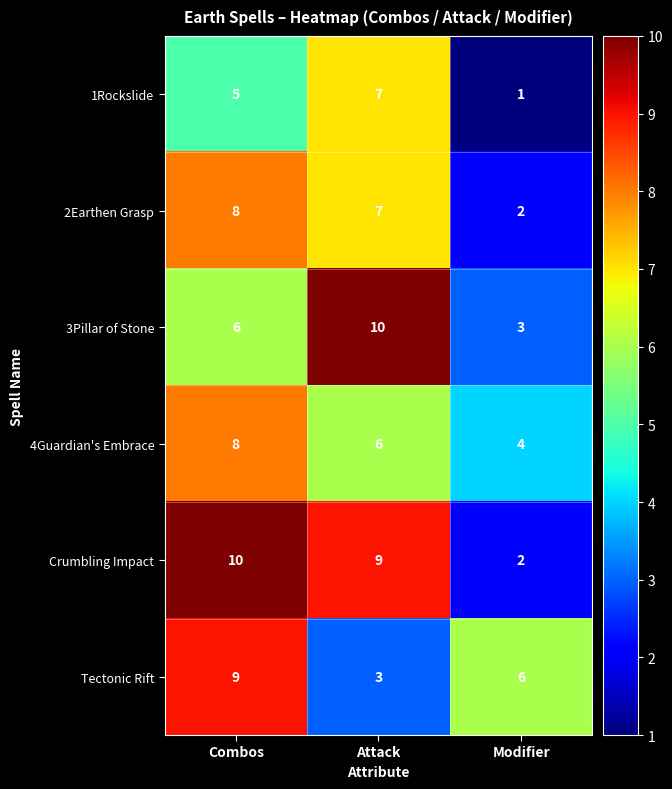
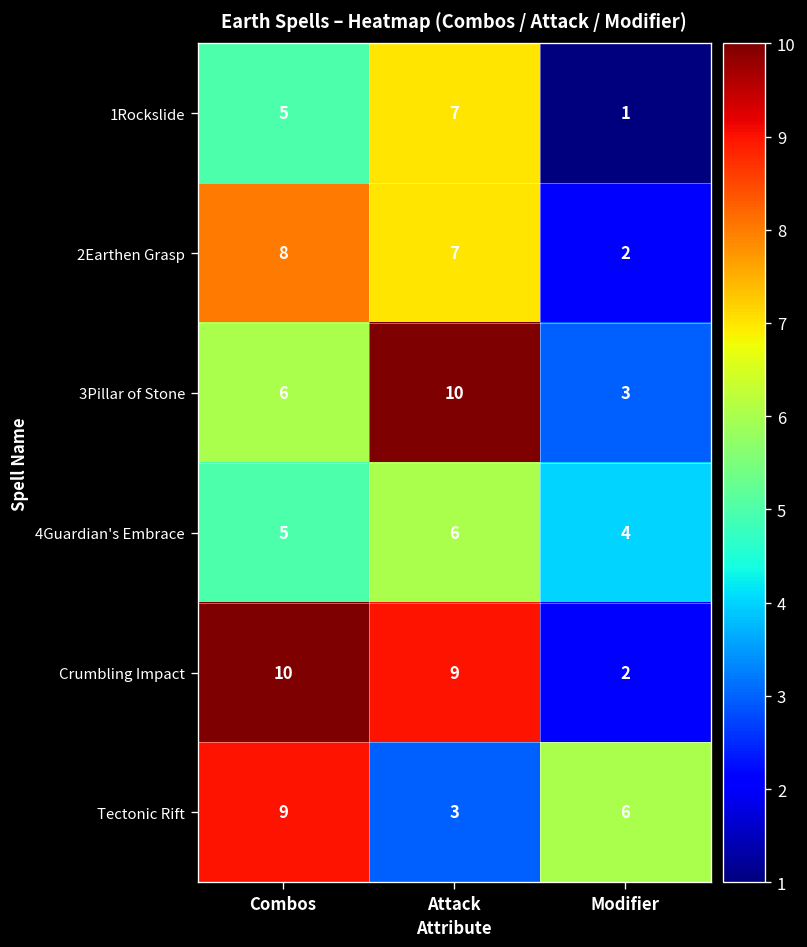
4Guardian's Embrace, Combos: 8 -> 5
